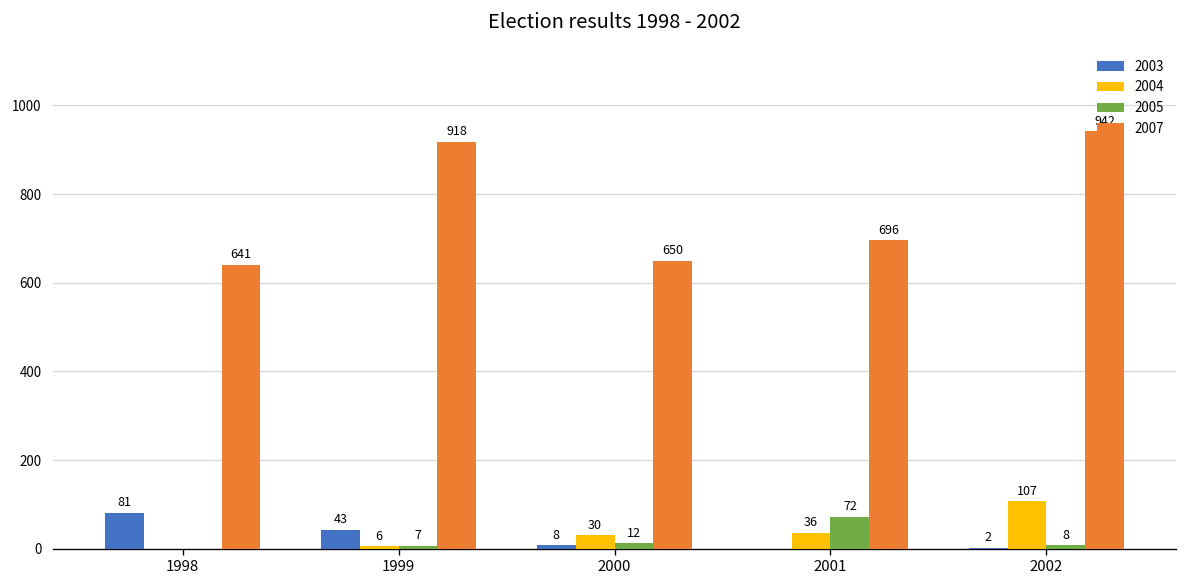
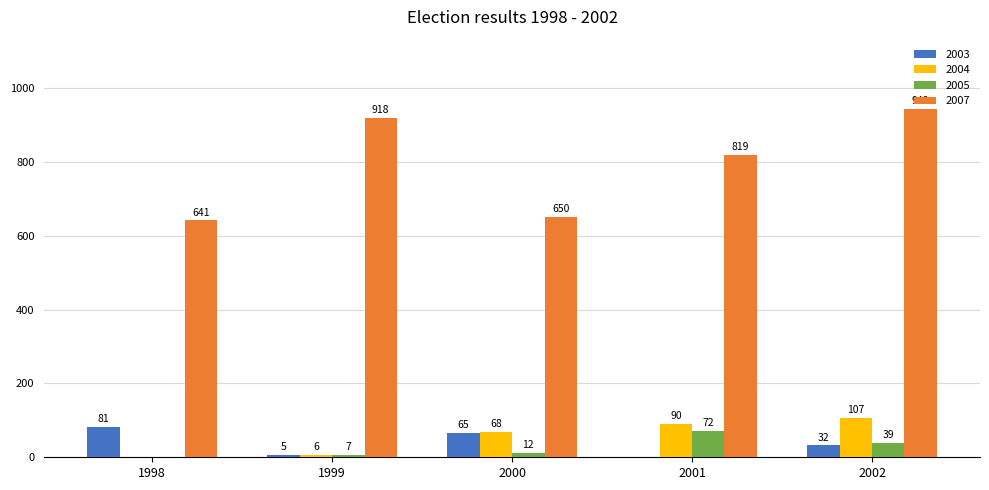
2003, 1999: 43 -> 5
2003, 2000: 8 -> 65
2004, 2000: 30 -> 68
2004, 2001: 36 -> 90
2007, 2001: 696 -> 819
2003, 2002: 2 -> 32
2005, 2002: 8 -> 39
